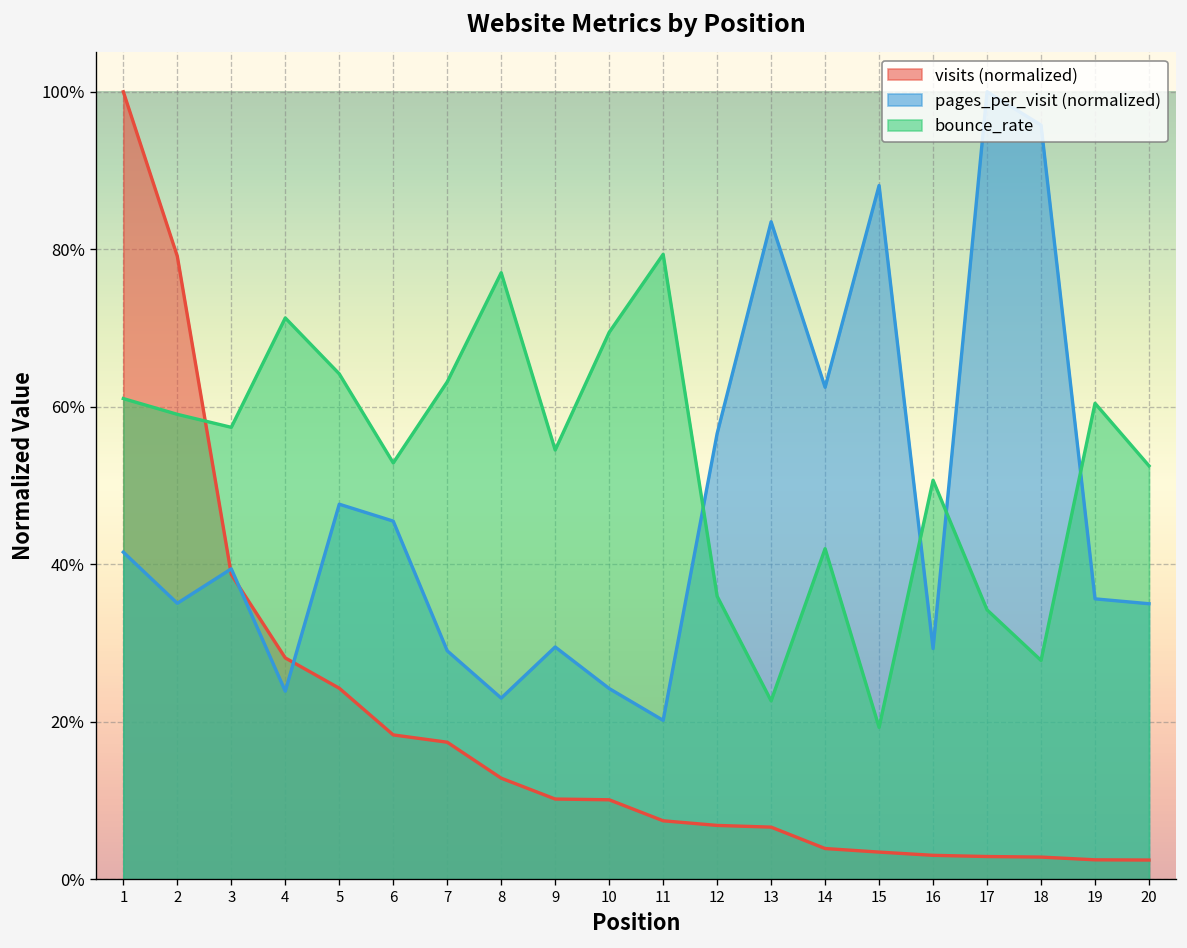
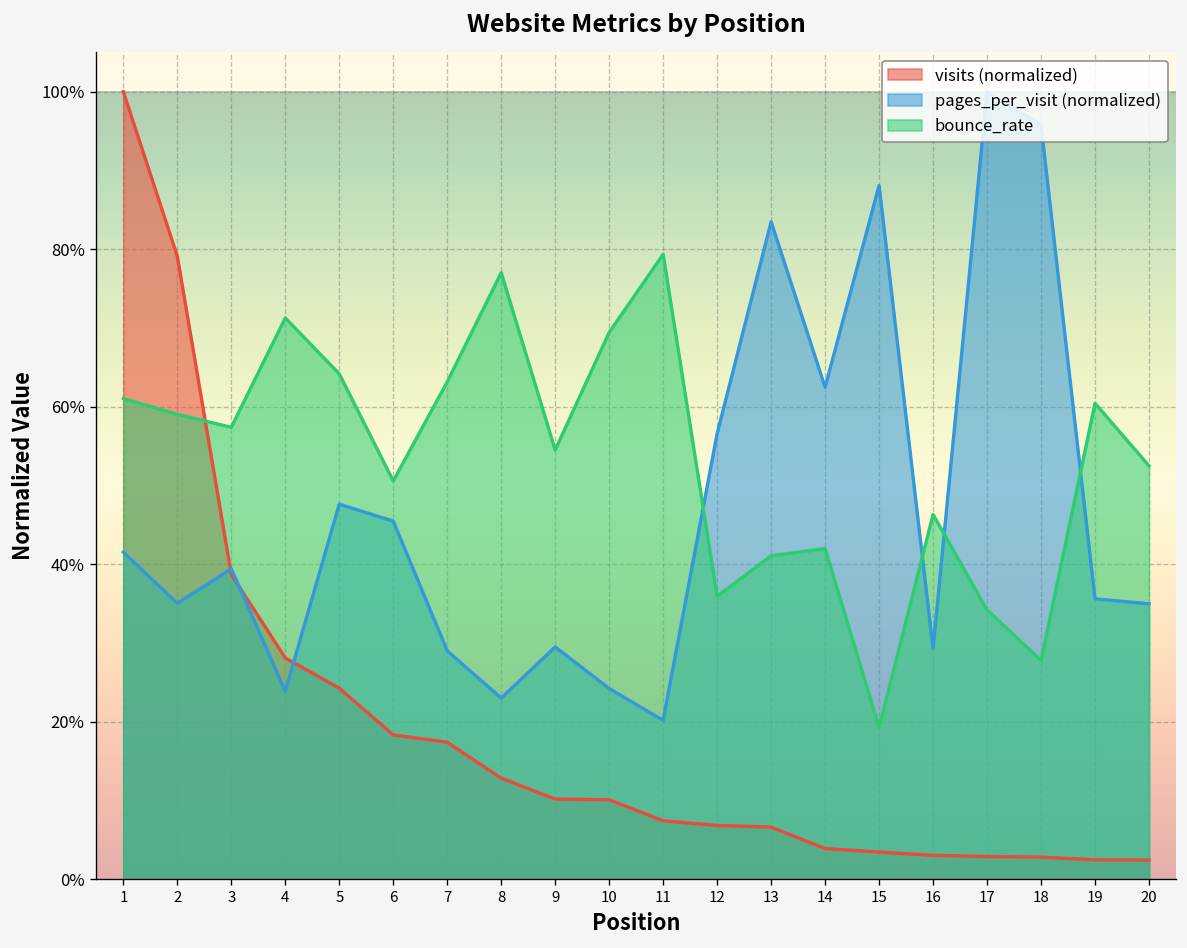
bounce_rate, 6: 53% -> 51%
bounce_rate, 13: 23% -> 41%
bounce_rate, 16: 51% -> 46%
